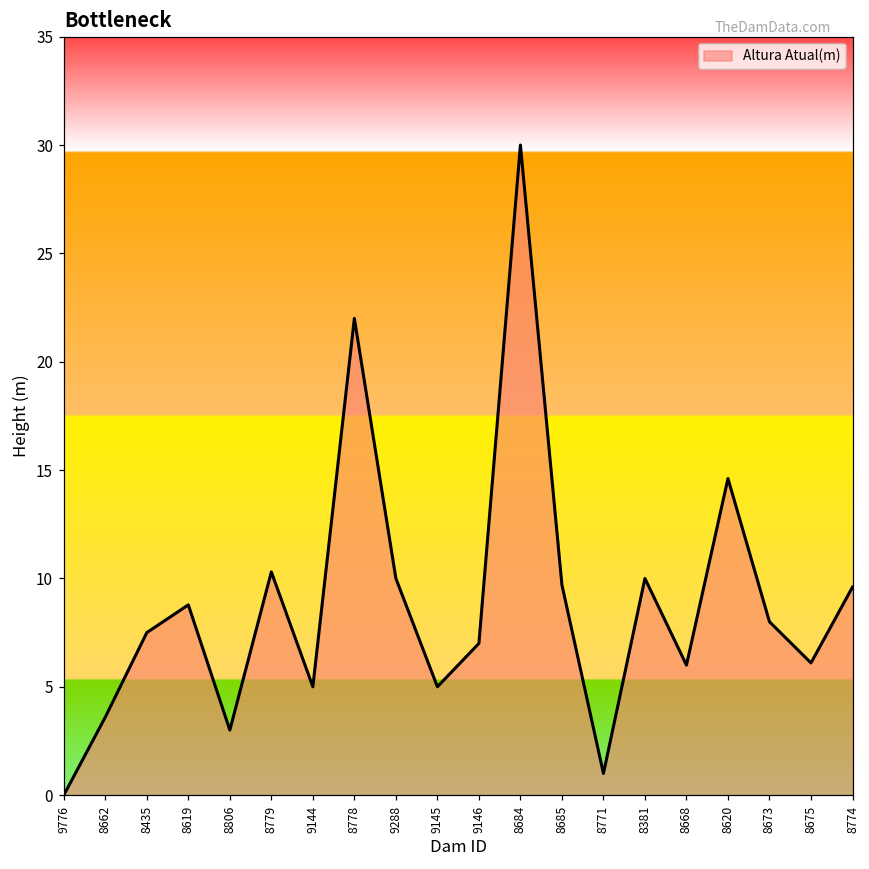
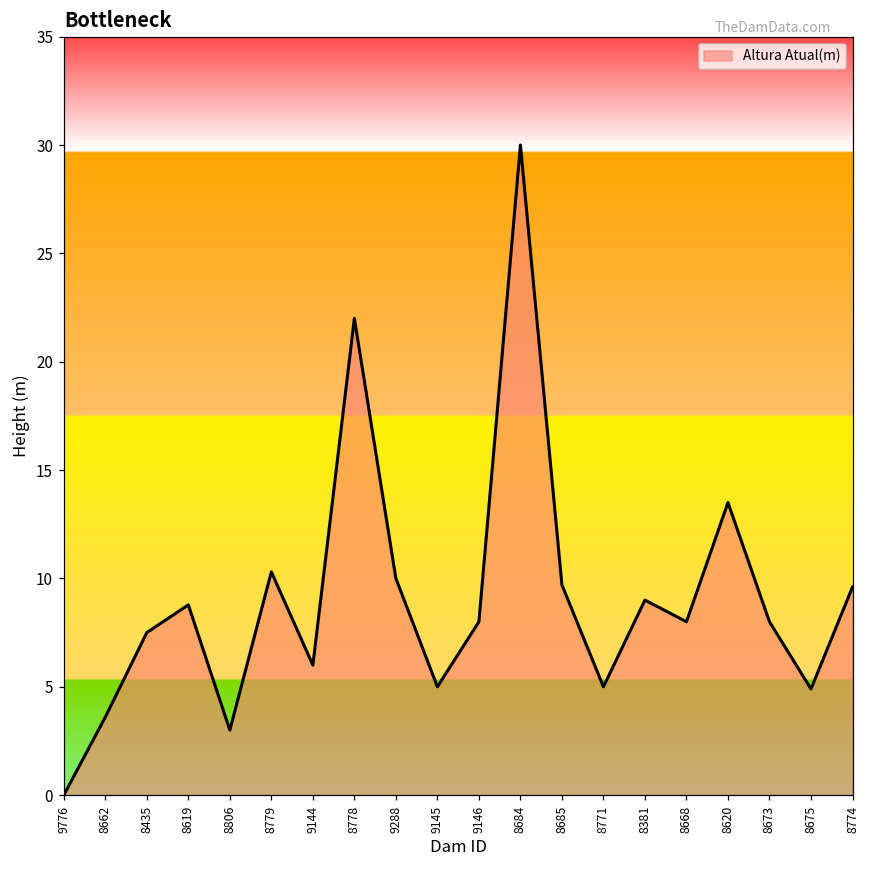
9144: 5 -> 6
9146: 7 -> 8
8771: 1 -> 5
8381: 10 -> 9
8668: 6 -> 8
8620: 14.6 -> 13.5
8675: 6.1 -> 4.9
